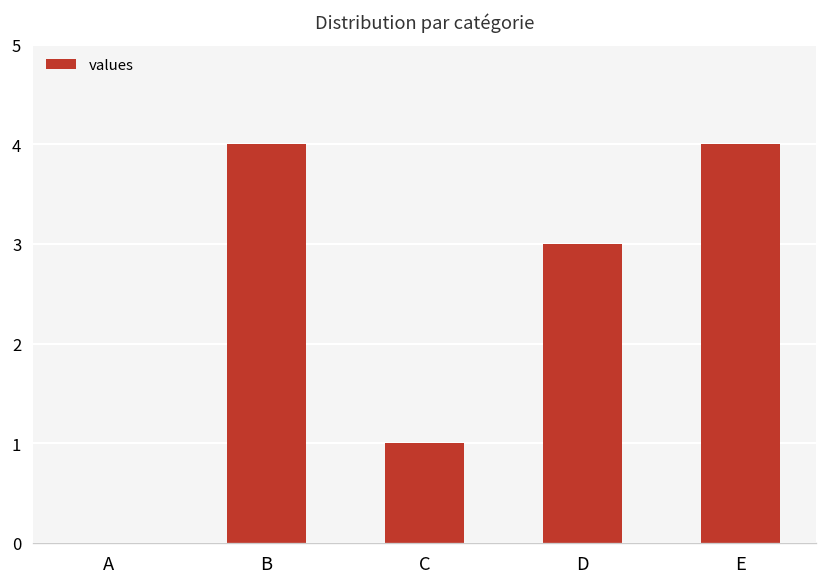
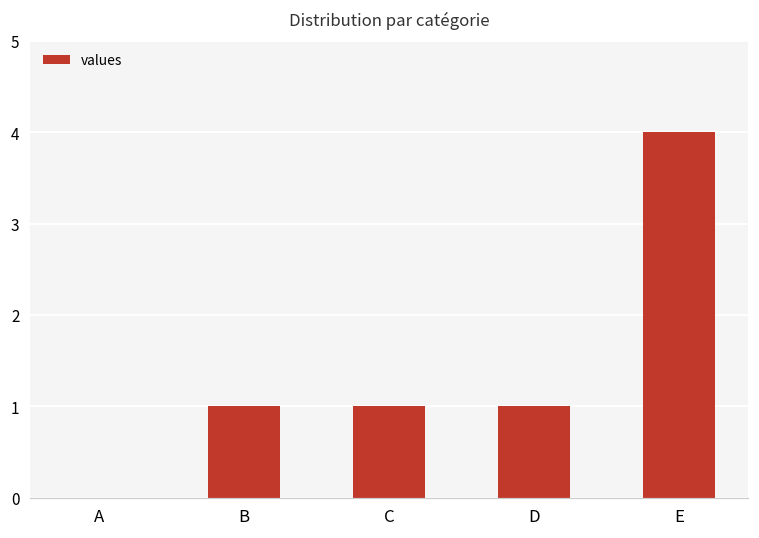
B: 4 -> 1
D: 3 -> 1
